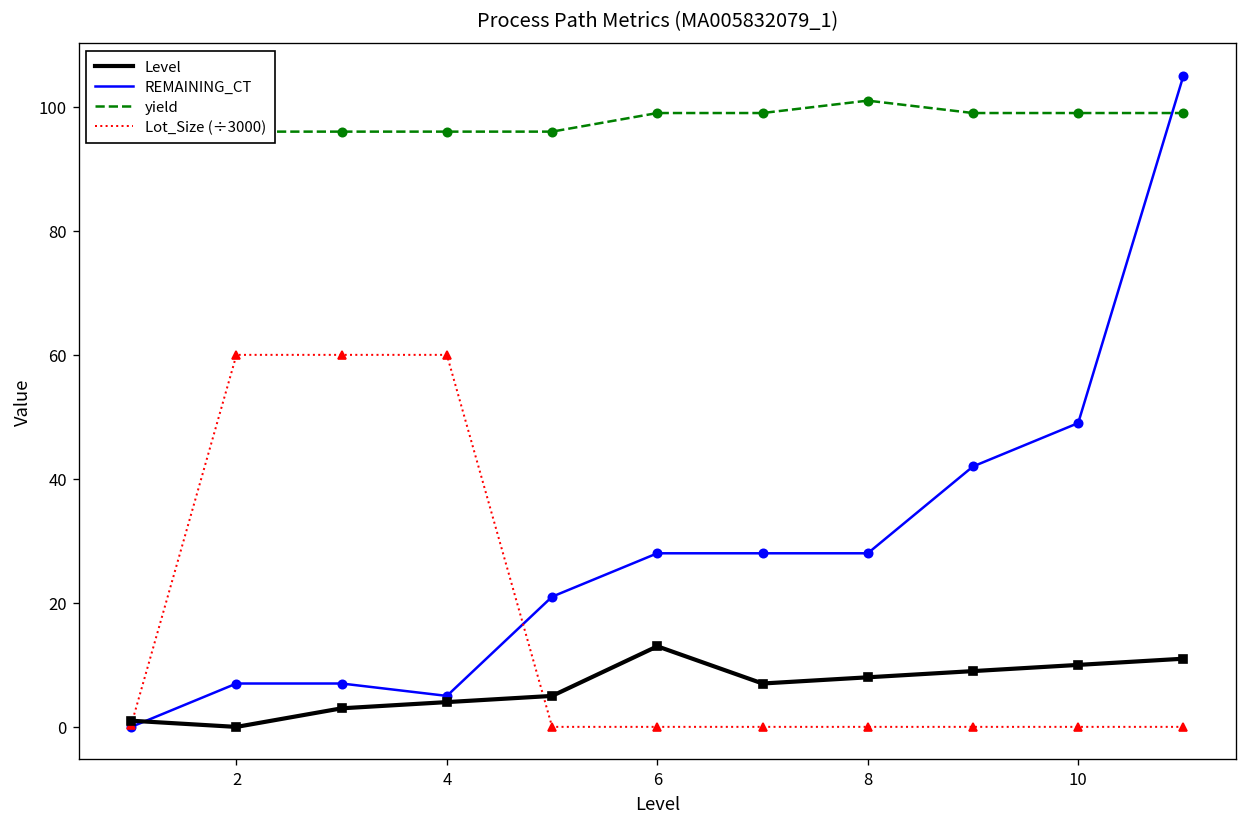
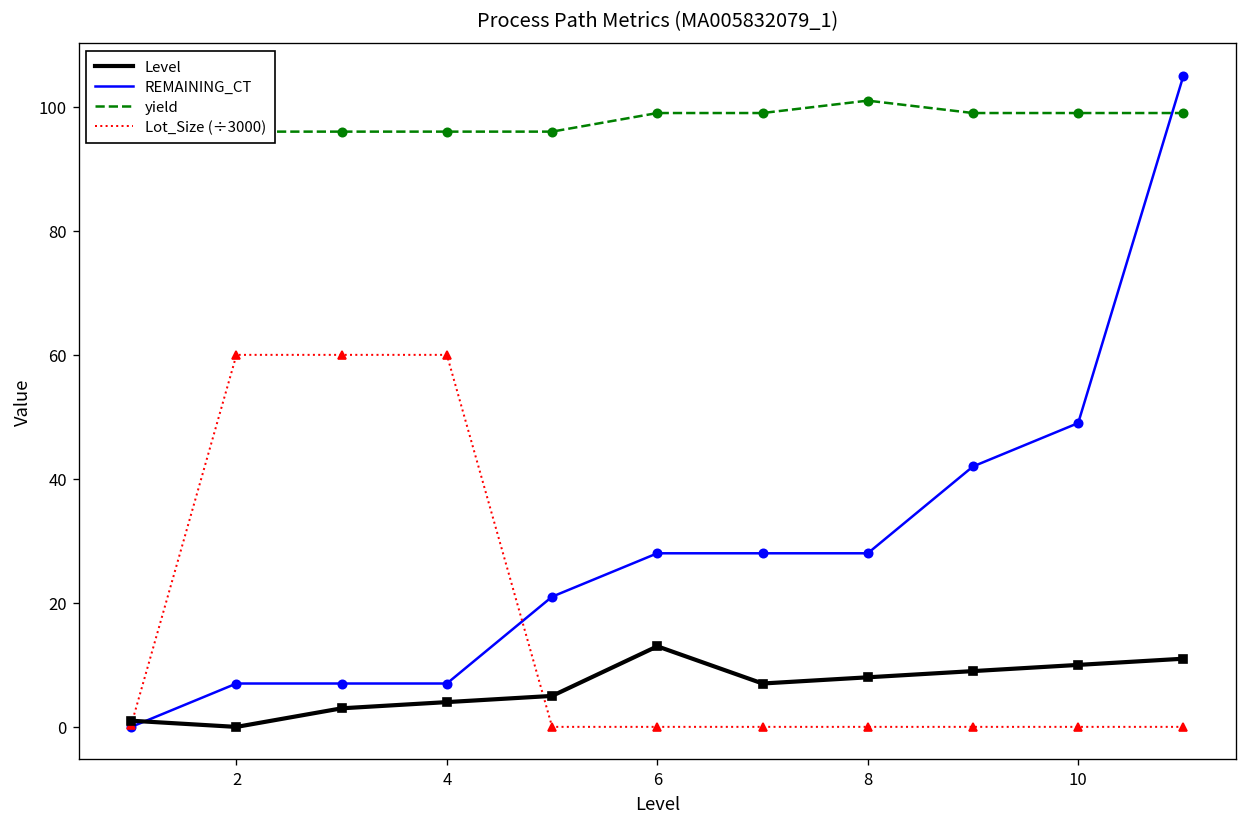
REMAINING_CT, 4: 5 -> 7
